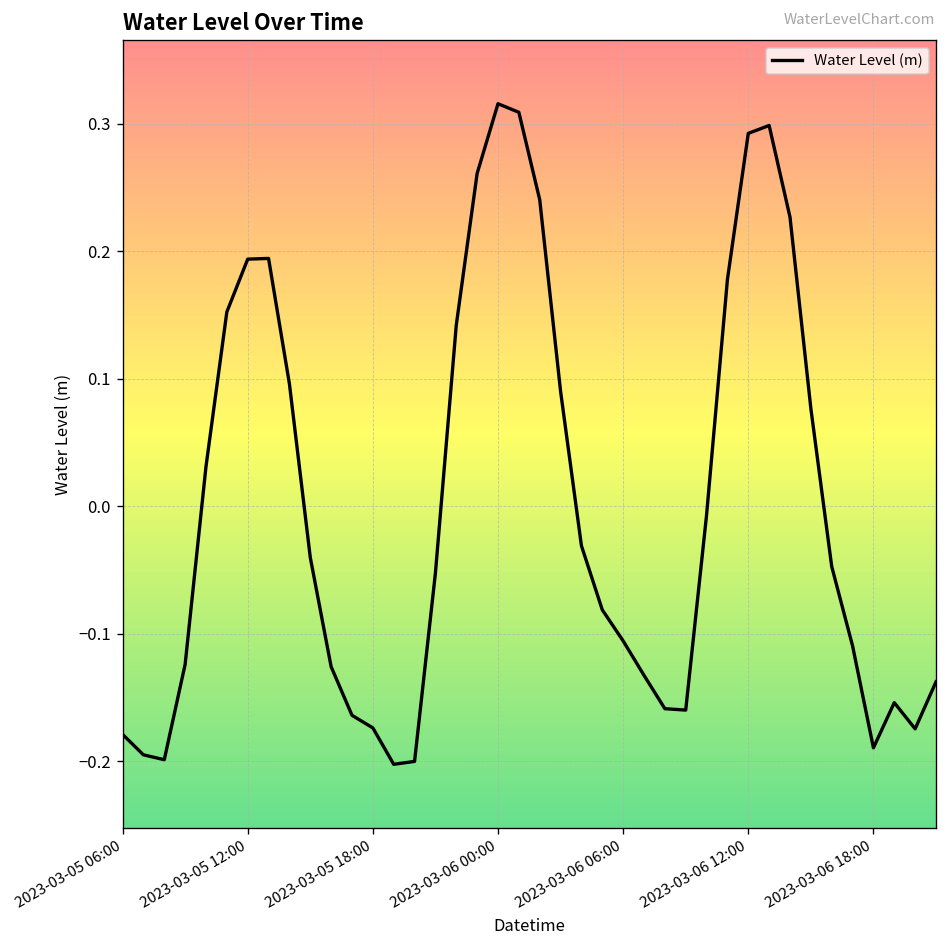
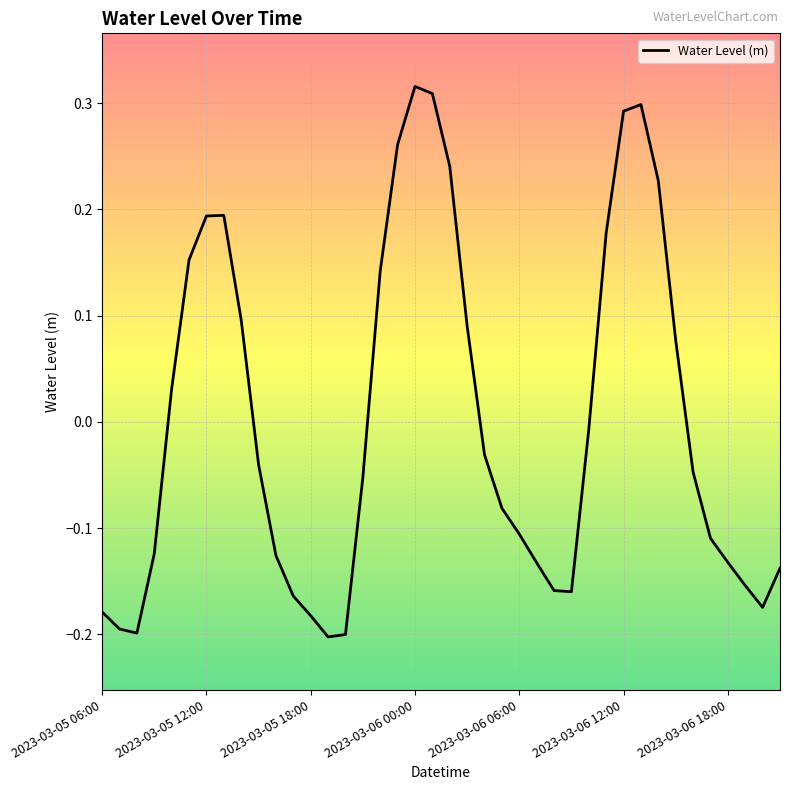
2023-03-05 18:00: -0.174 -> -0.183
2023-03-06 18:00: -0.190 -> -0.132
